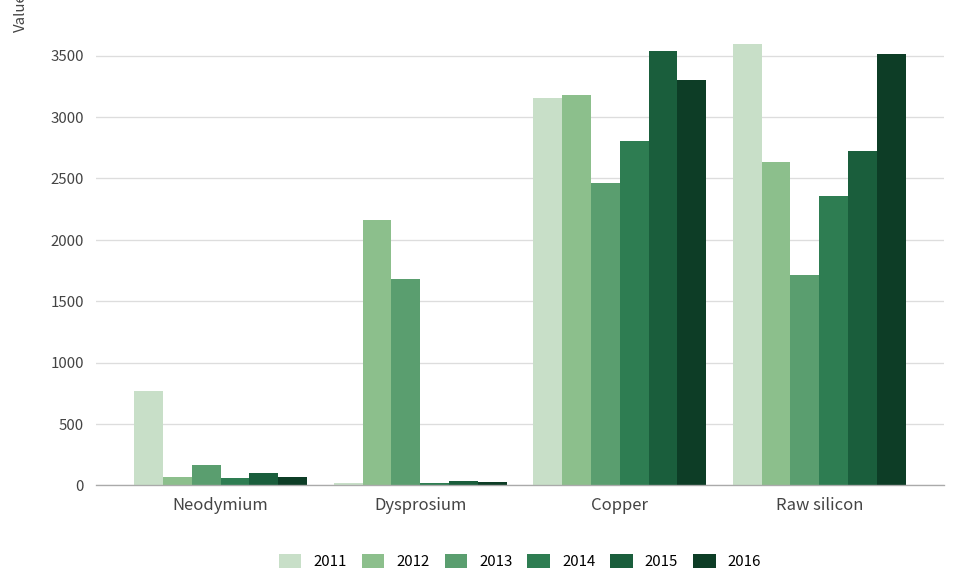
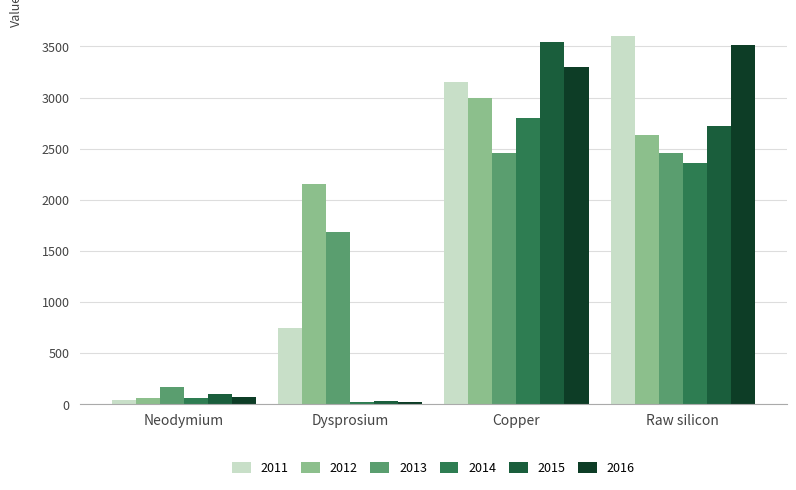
2011, Neodymium: 770 -> 50
2011, Dysprosium: 20 -> 750
2012, Copper: 3180 -> 3000
2013, Raw silicon: 1710 -> 2460
